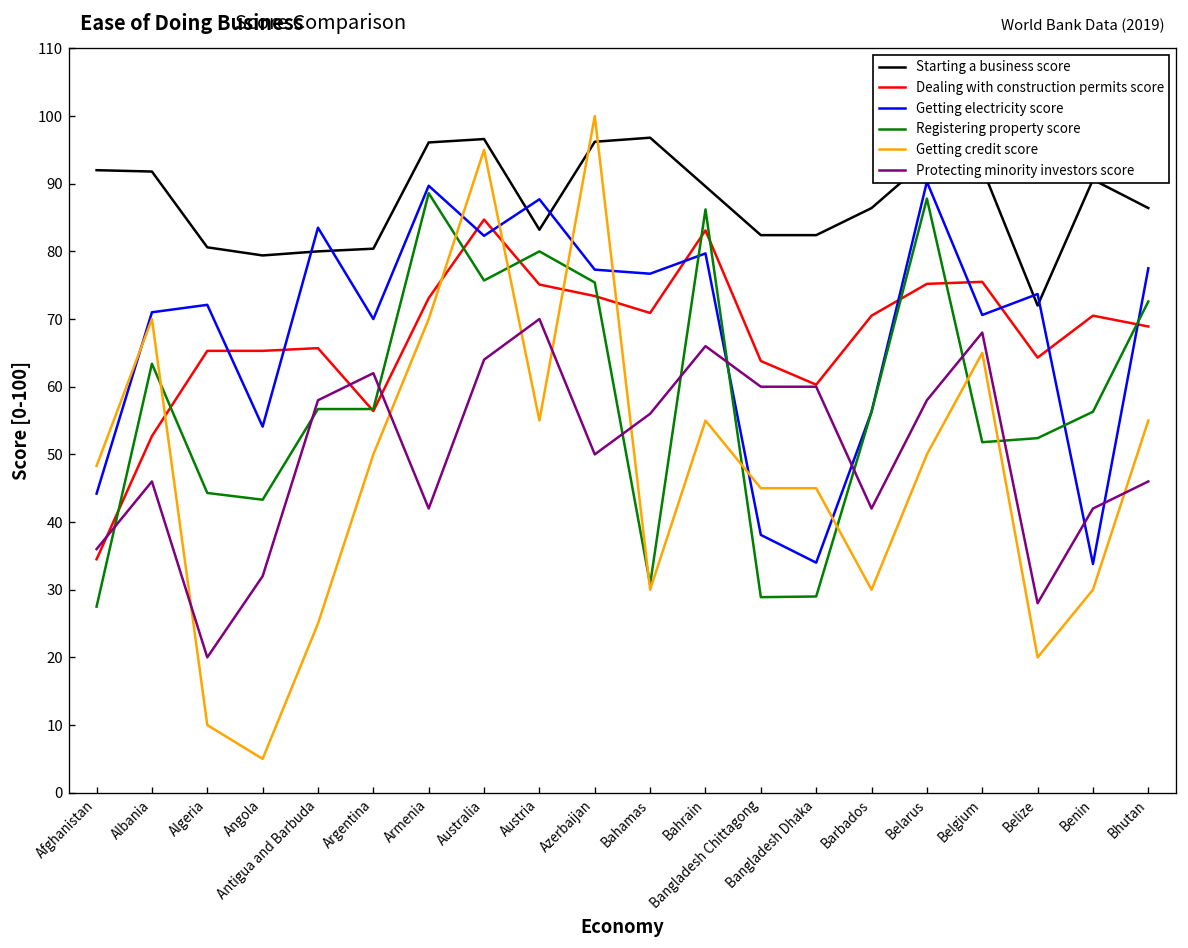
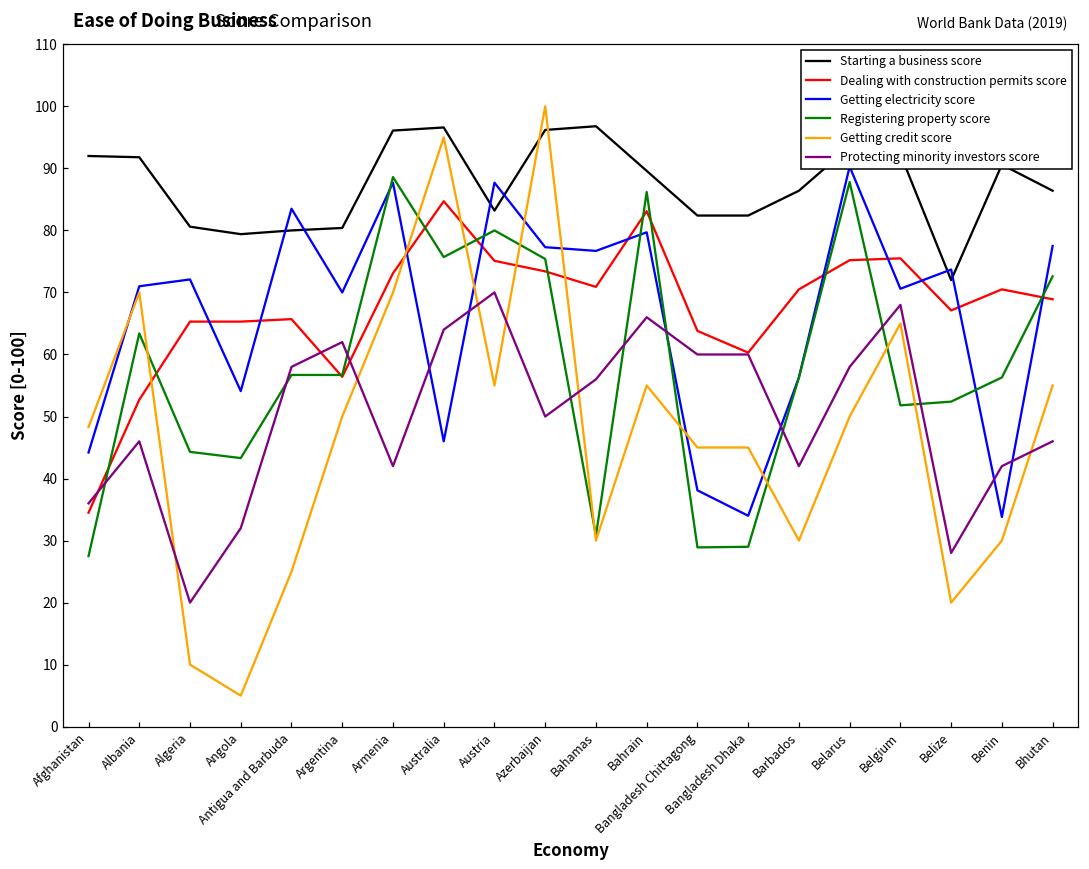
Getting electricity score, Armenia: 90 -> 88
Getting electricity score, Australia: 82 -> 46
Dealing with construction permits score, Belize: 64 -> 67
